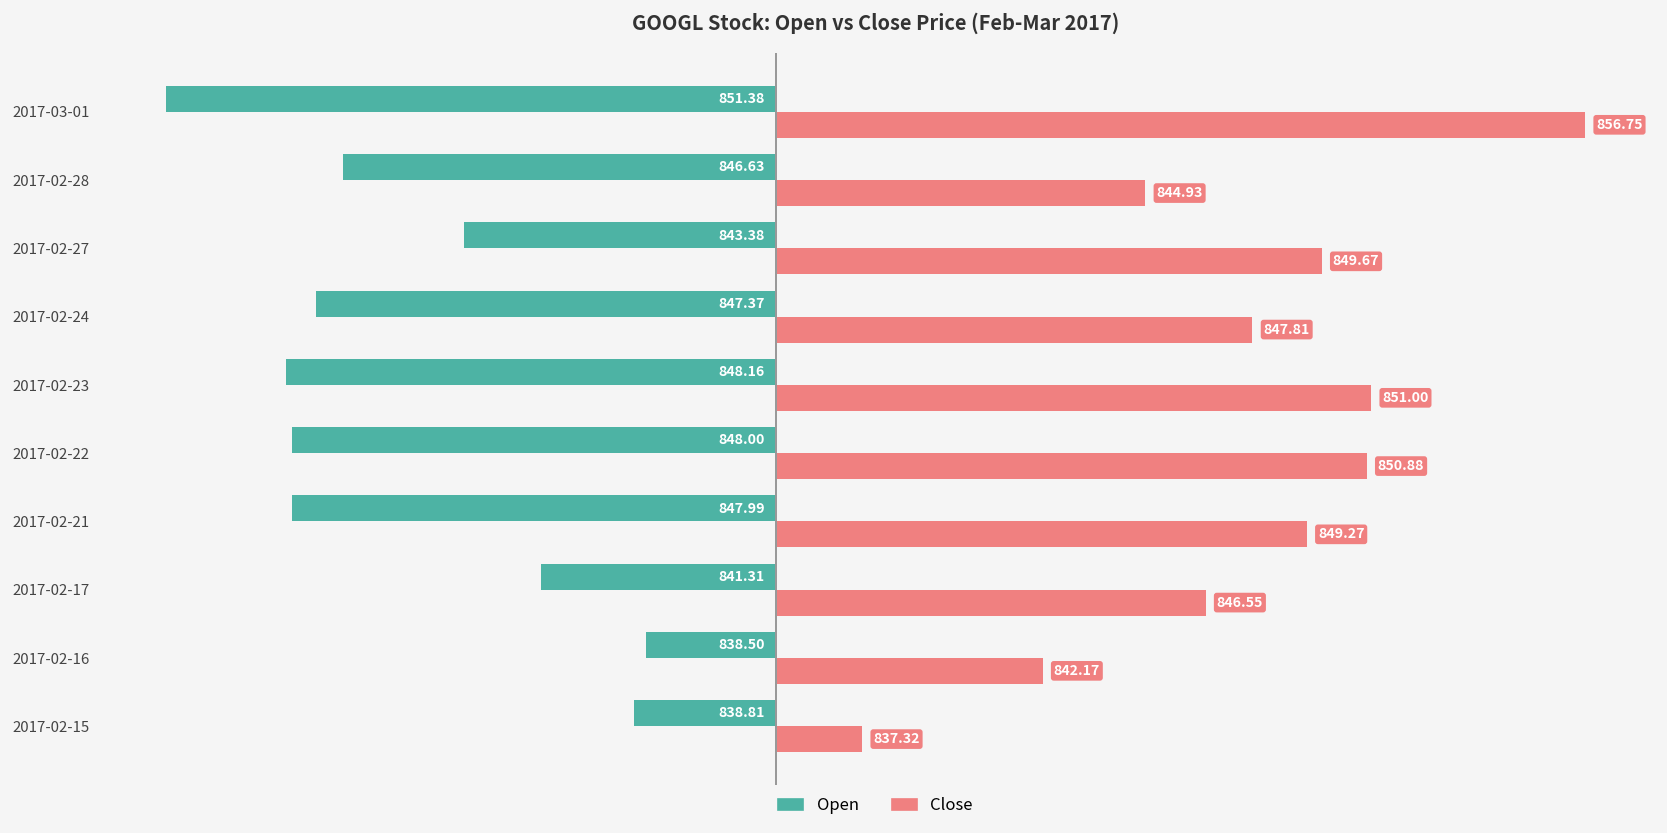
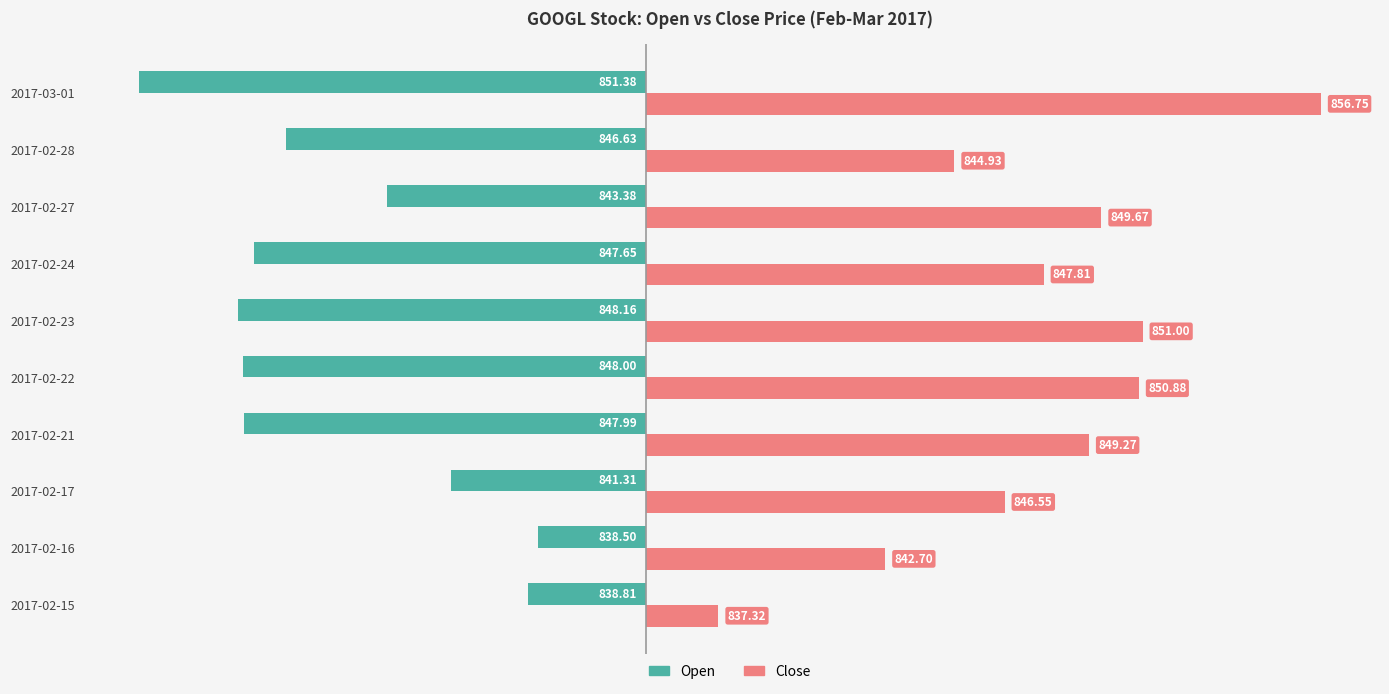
Open, 2017-02-24: 847.37 -> 847.65
Close, 2017-02-16: 842.17 -> 842.70
